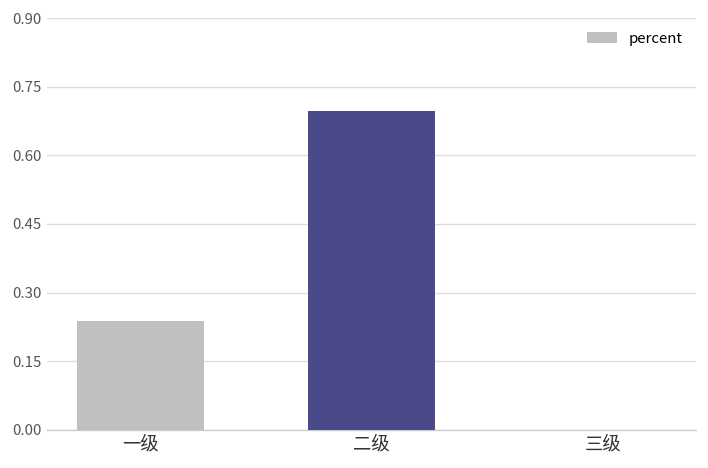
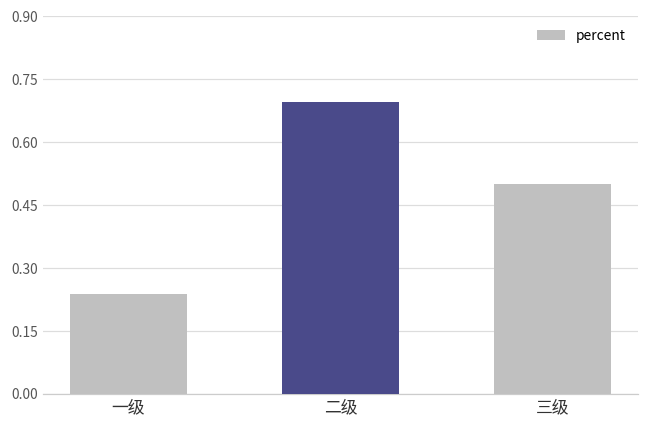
三级: 0.0 -> 0.5
